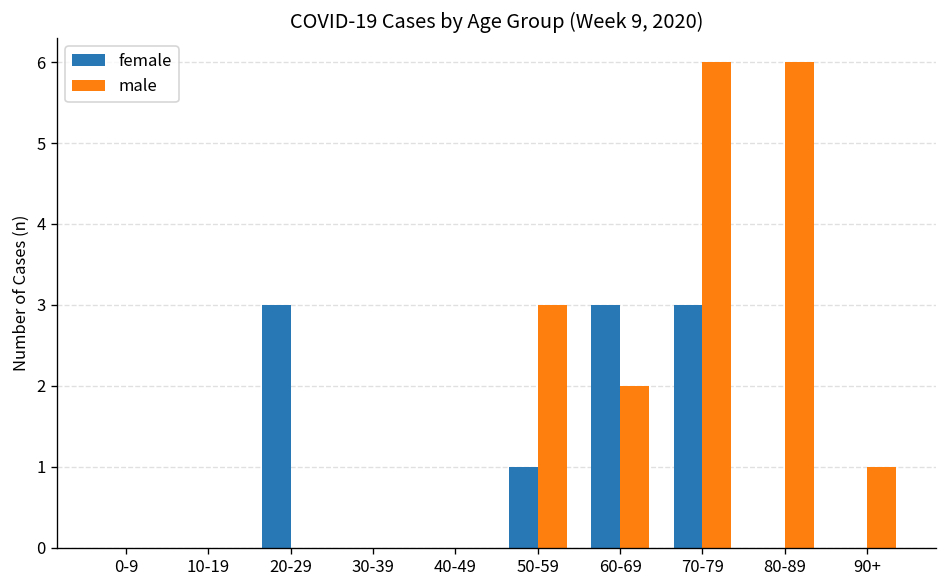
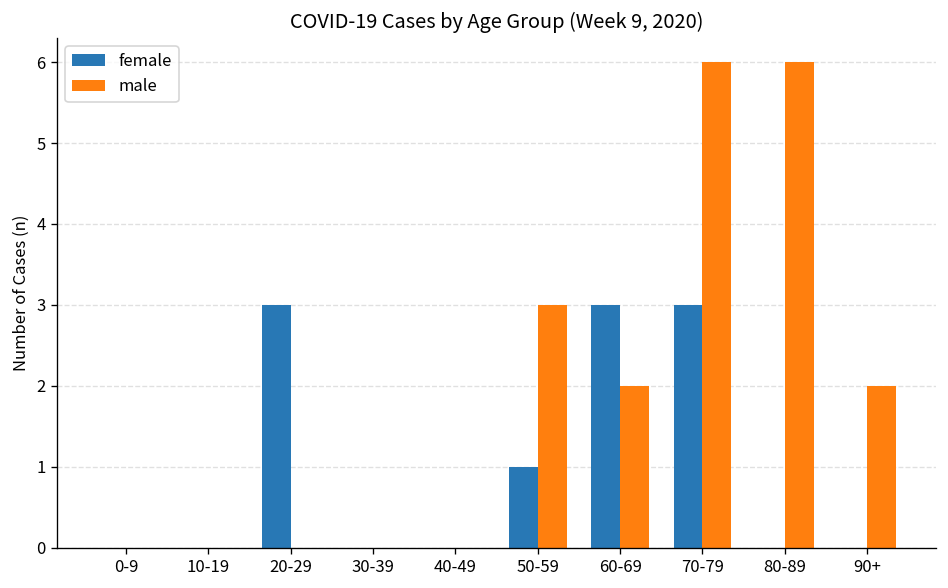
male, 90+: 1 -> 2
